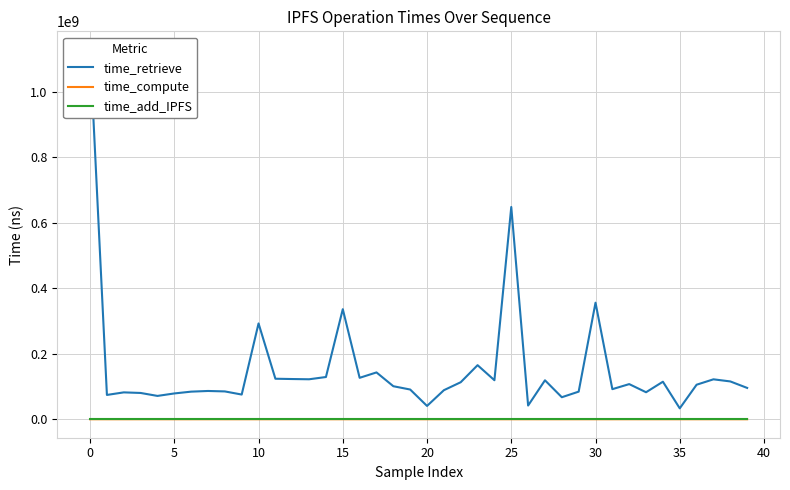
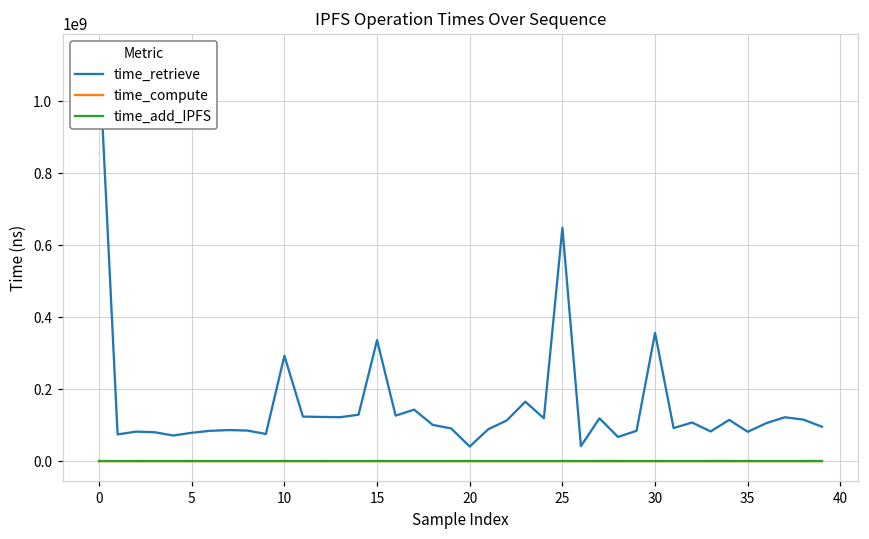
time_retrieve, 35: 30000000 -> 80000000
